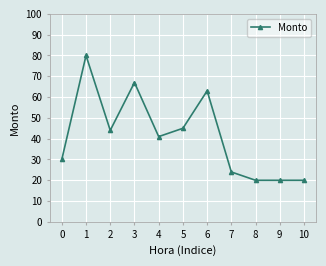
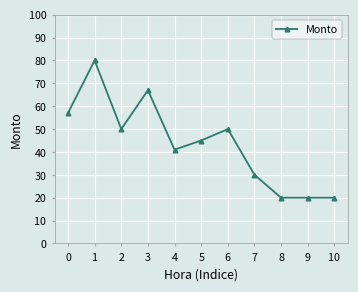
0: 30 -> 57
2: 44 -> 50
6: 63 -> 50
7: 24 -> 30
